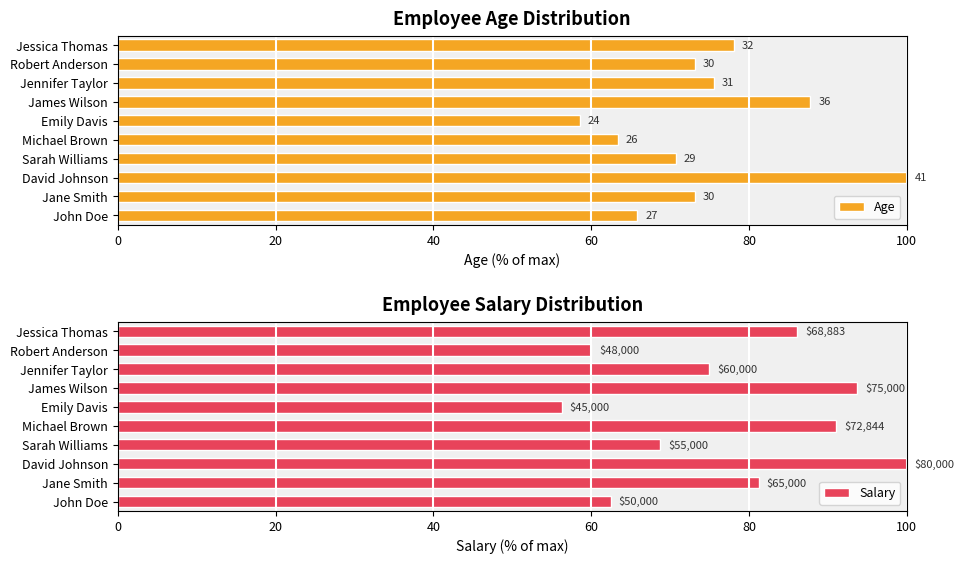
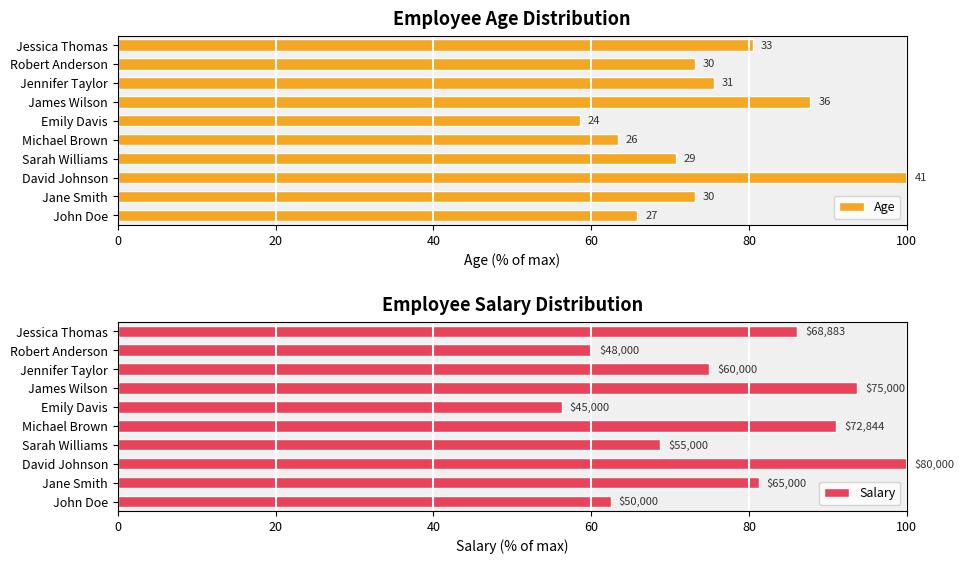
Employee Age Distribution, Jessica Thomas: 32 -> 33
